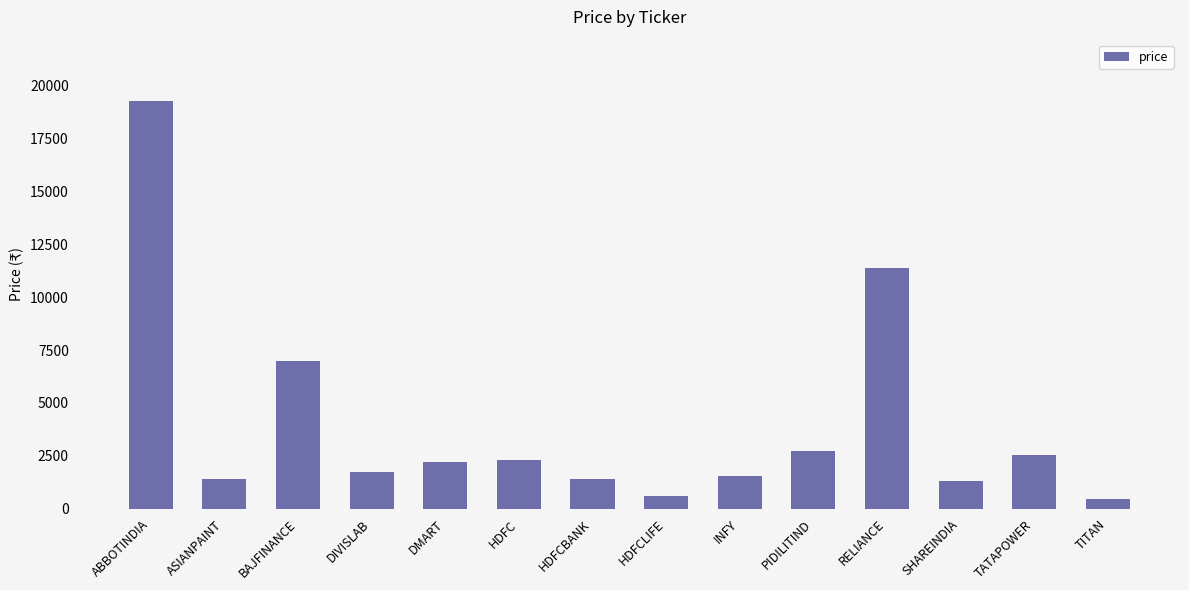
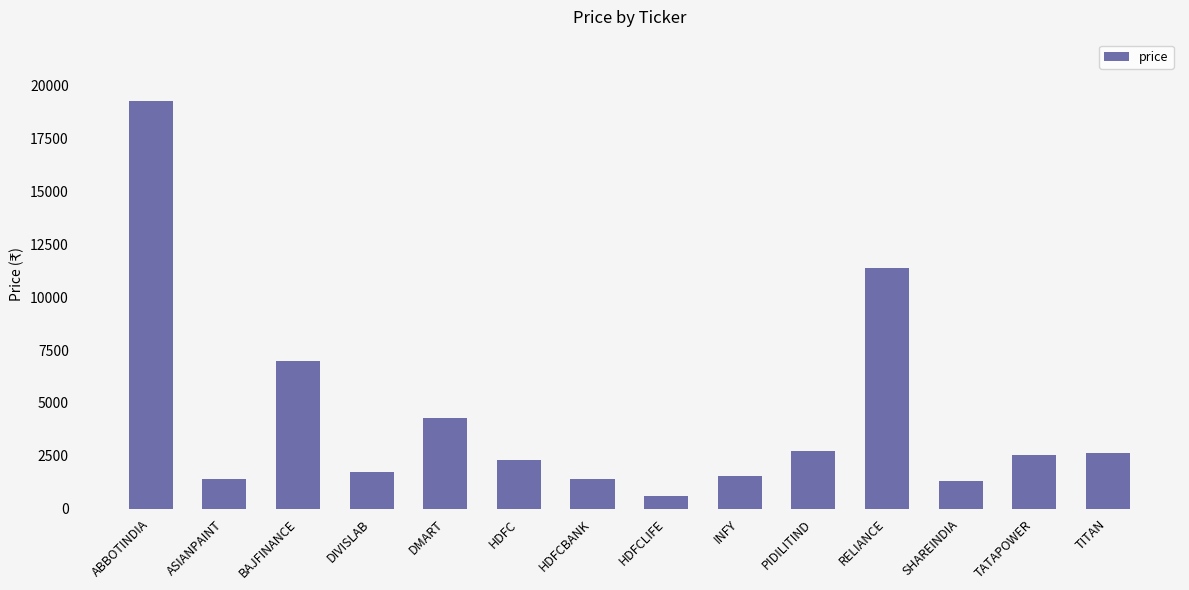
DMART: 2200 -> 4300
TITAN: 500 -> 2600
